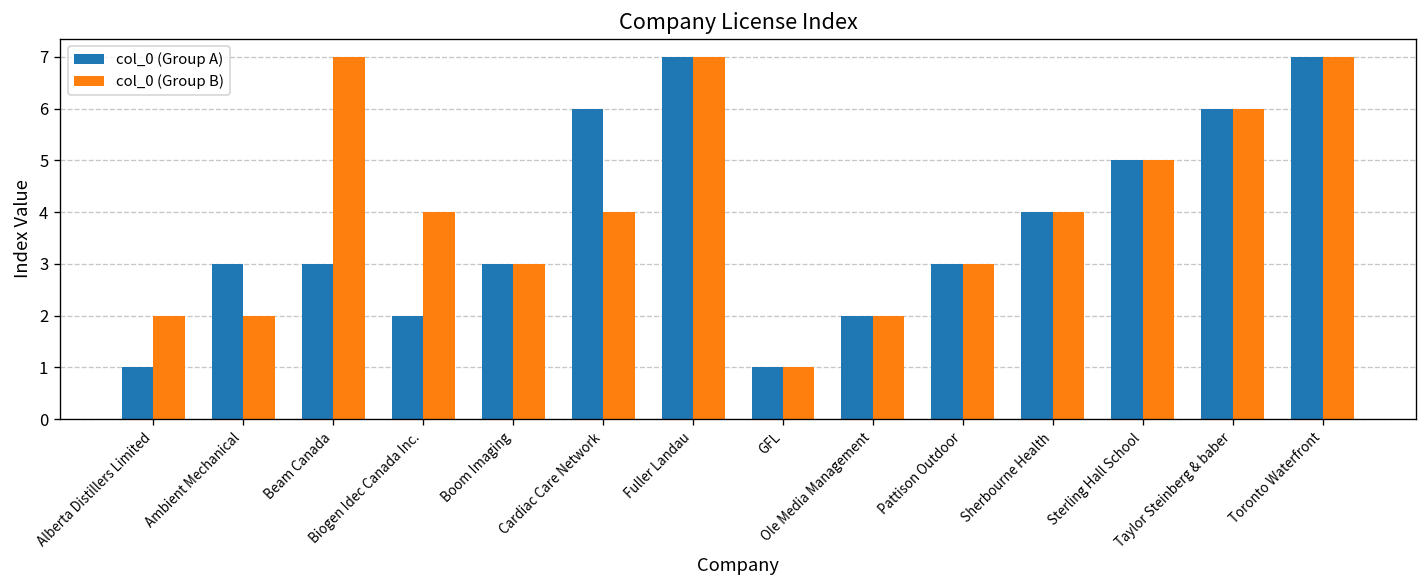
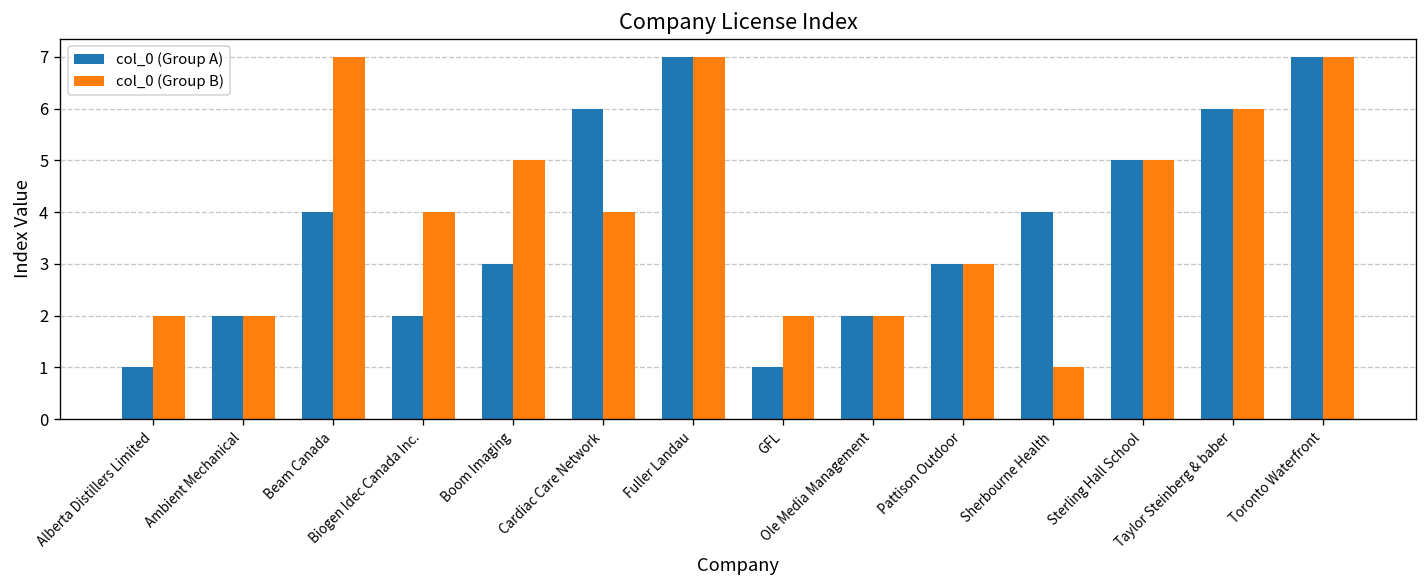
col_0 (Group A), Ambient Mechanical: 3 -> 2
col_0 (Group A), Beam Canada: 3 -> 4
col_0 (Group B), Boom Imaging: 3 -> 5
col_0 (Group B), GFL: 1 -> 2
col_0 (Group B), Sherbourne Health: 4 -> 1
